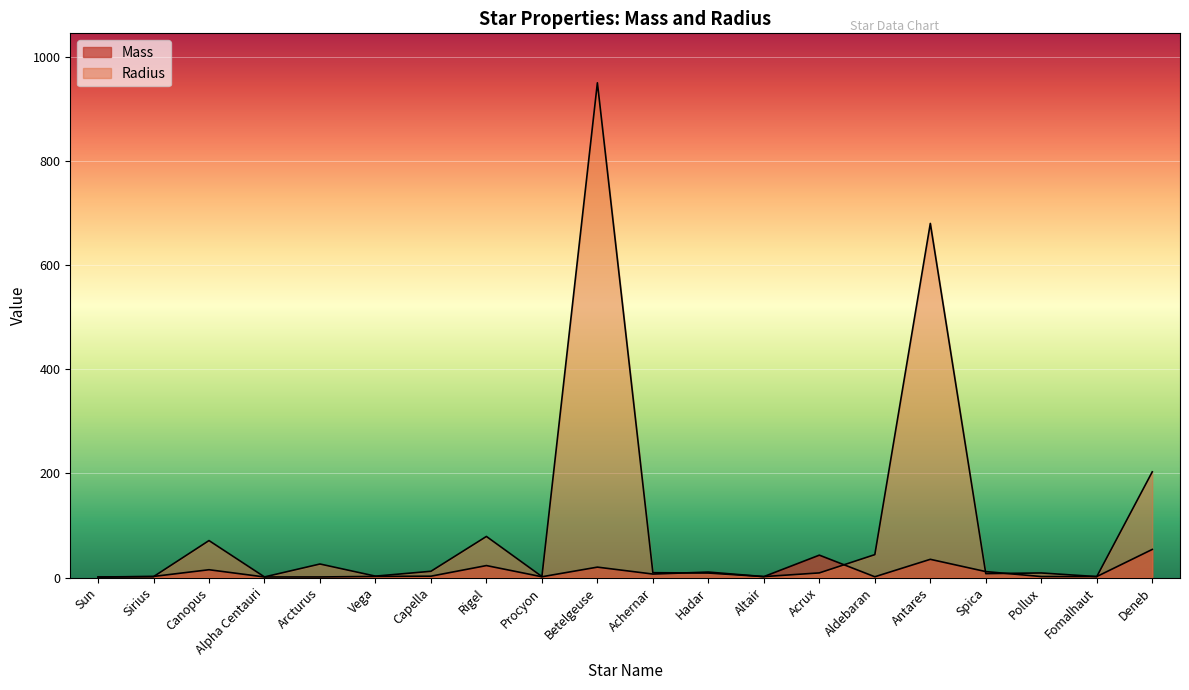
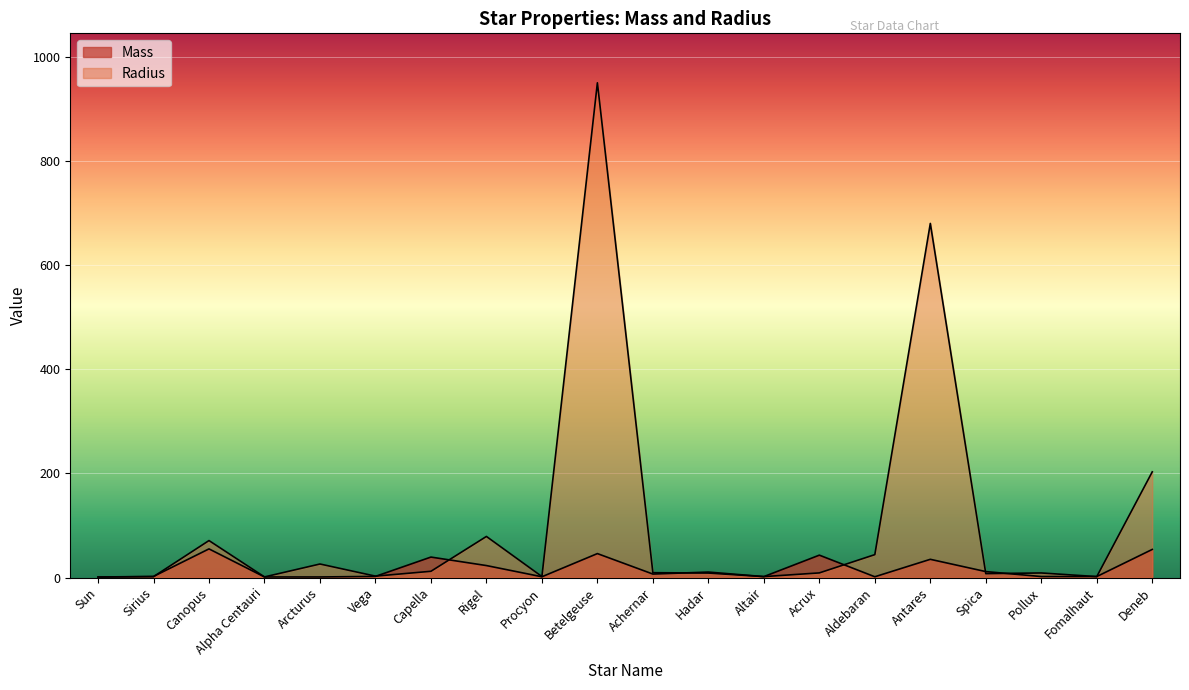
Mass, Canopus: 20 -> 60
Mass, Capella: 0 -> 40
Mass, Betelgeuse: 20 -> 50
